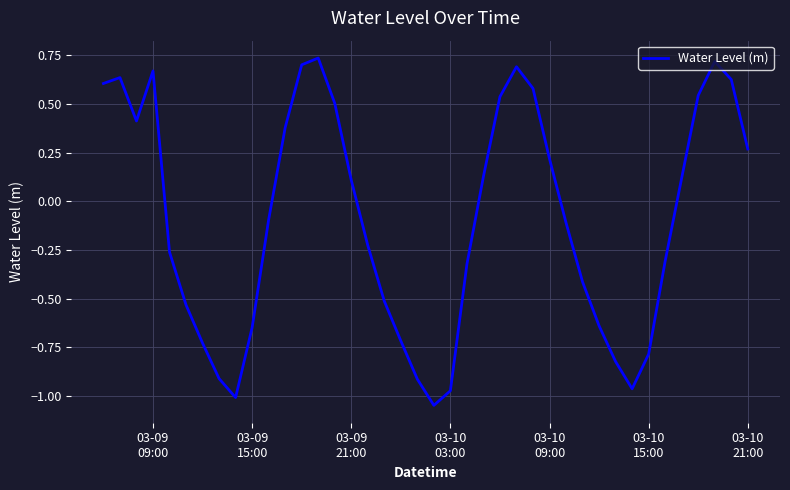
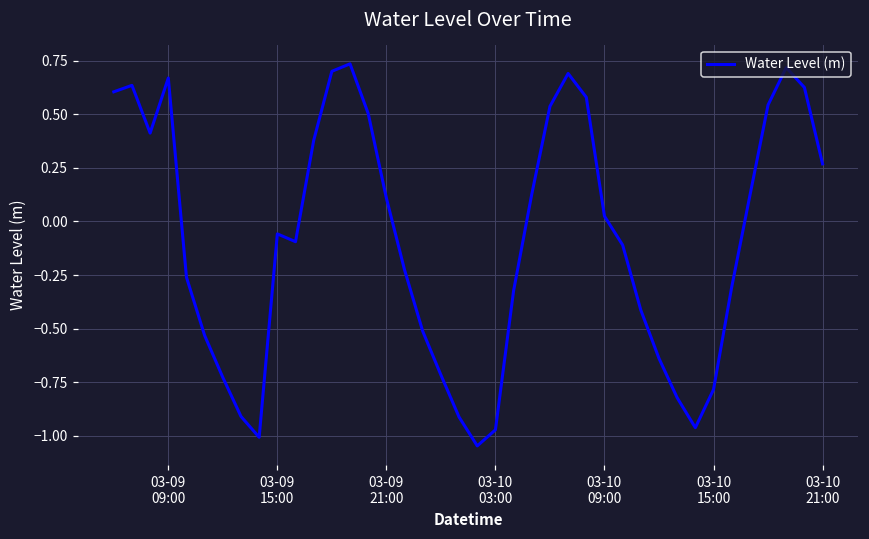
03-09 15:00: -0.65 -> -0.06
03-10 09:00: 0.22 -> 0.02
